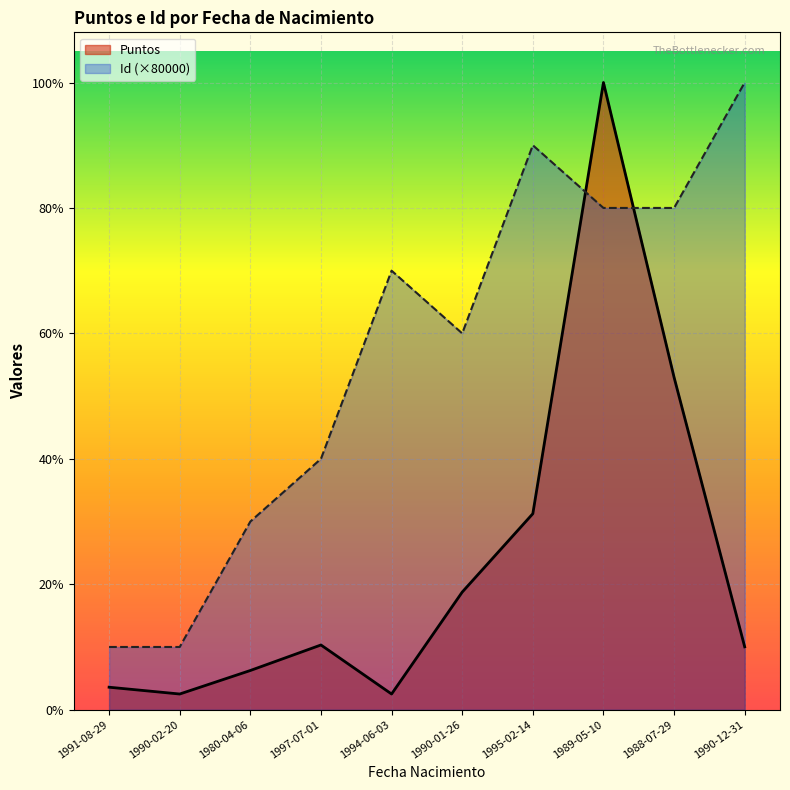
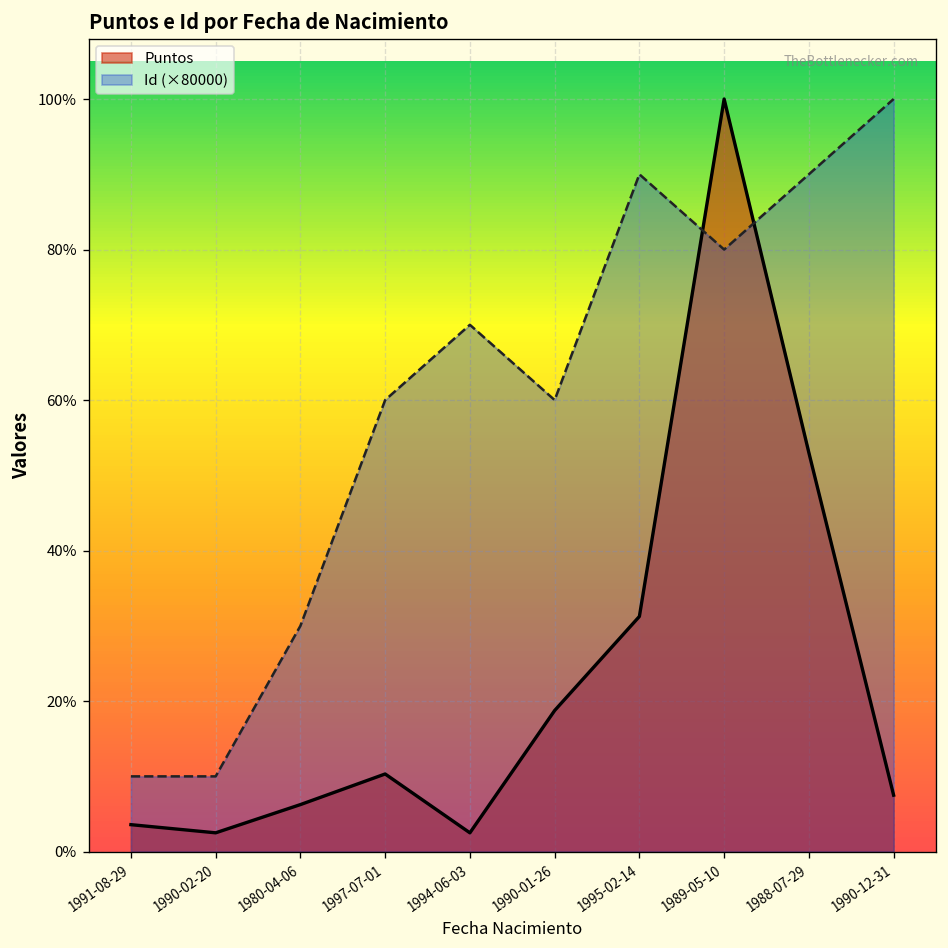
Id (×80000), 1997-07-01: 40% -> 60%
Id (×80000), 1988-07-29: 80% -> 90%
Puntos, 1990-12-31: 10% -> 8%
